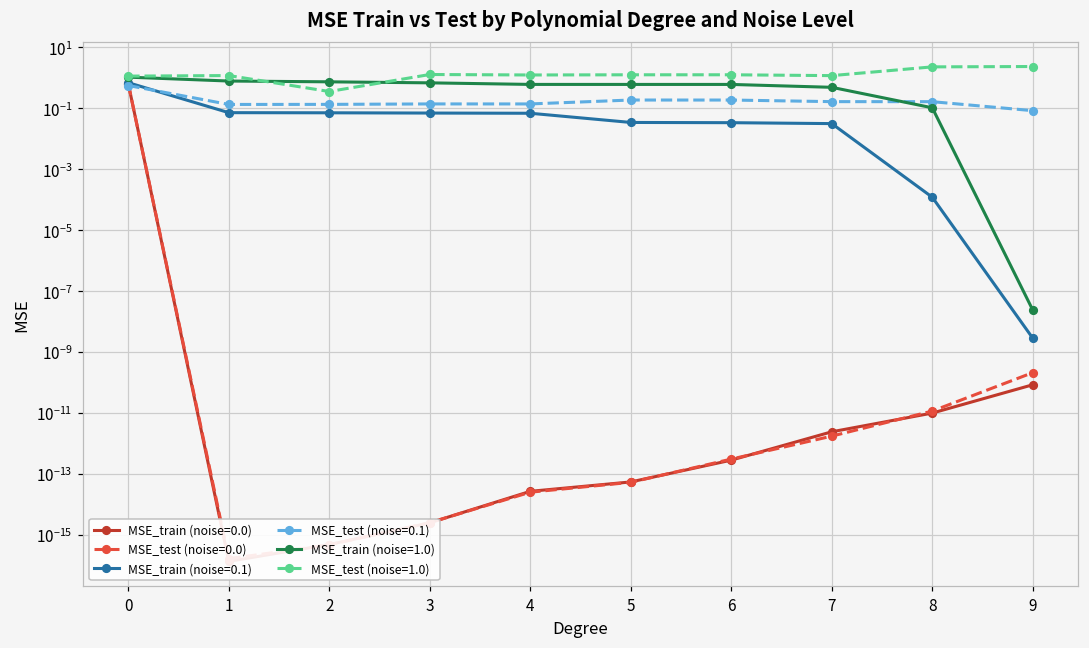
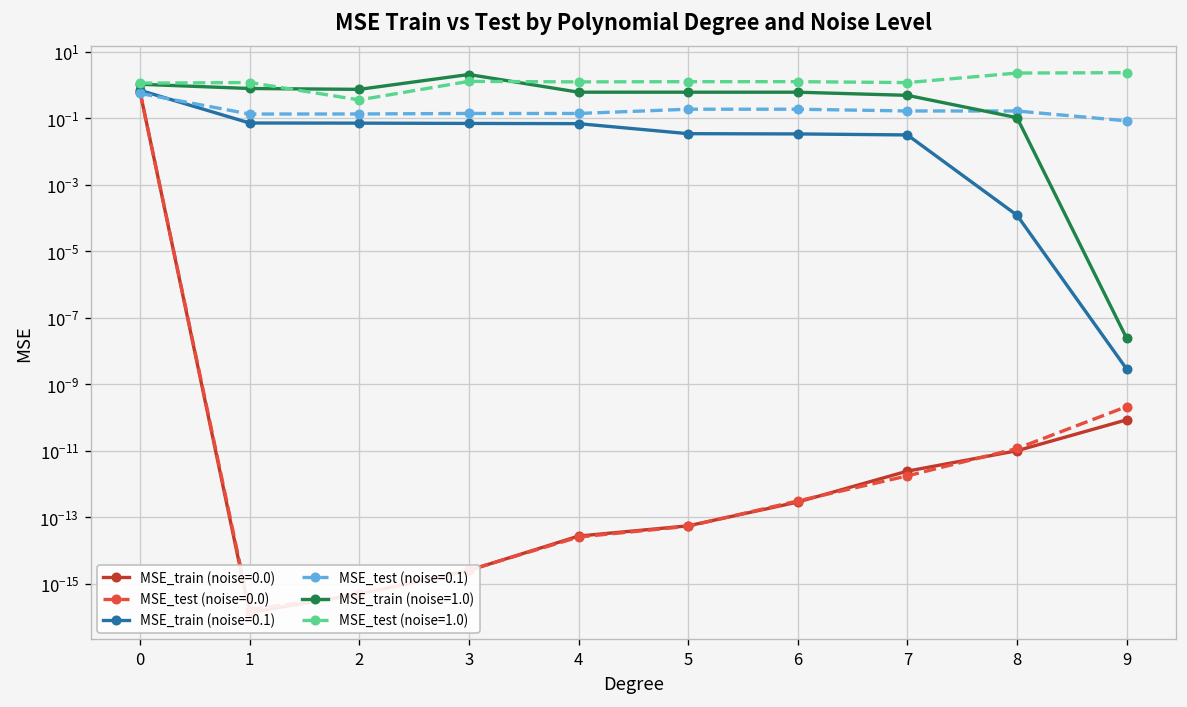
MSE_train (noise=1.0), 3: 0.7 -> 2
